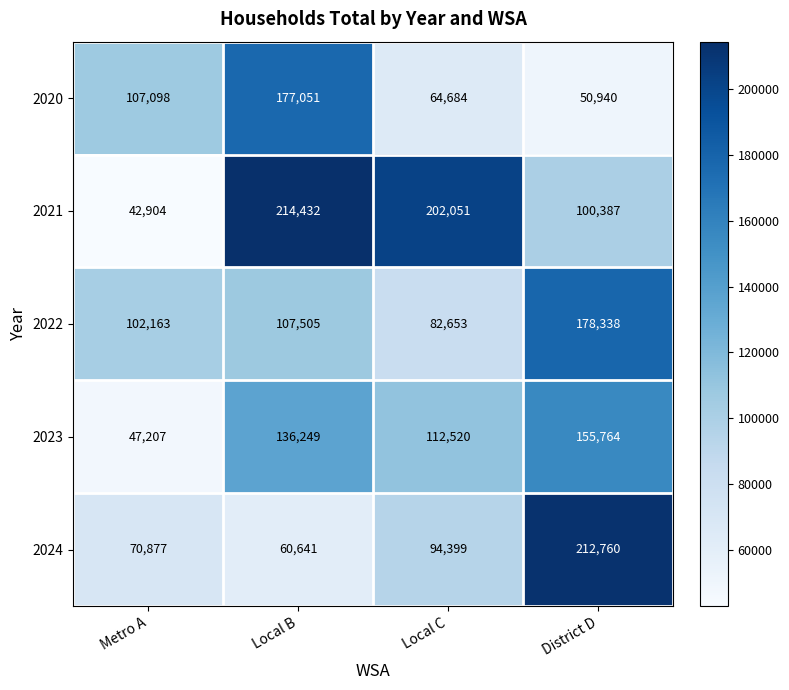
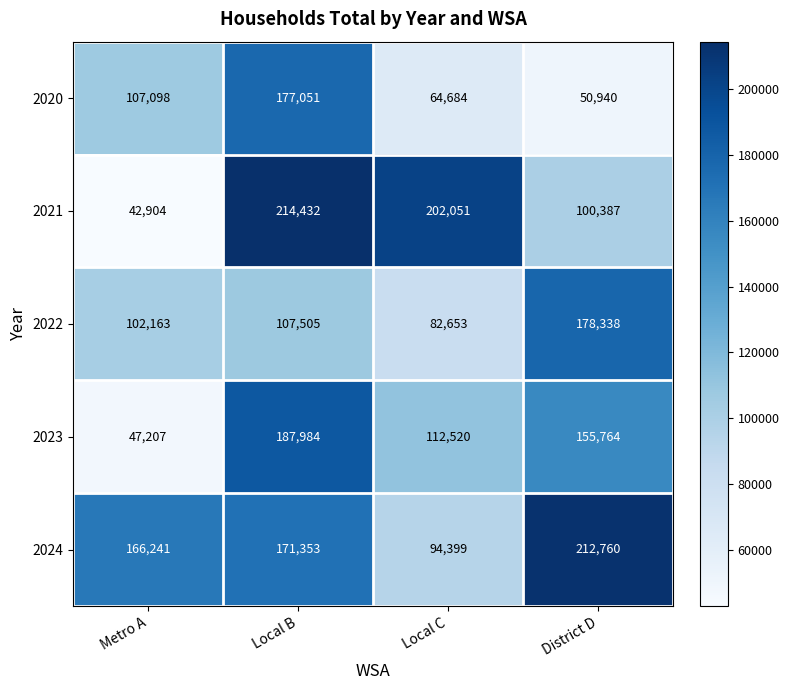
2023, Local B: 136,249 -> 187,984
2024, Metro A: 70,877 -> 166,241
2024, Local B: 60,641 -> 171,353
